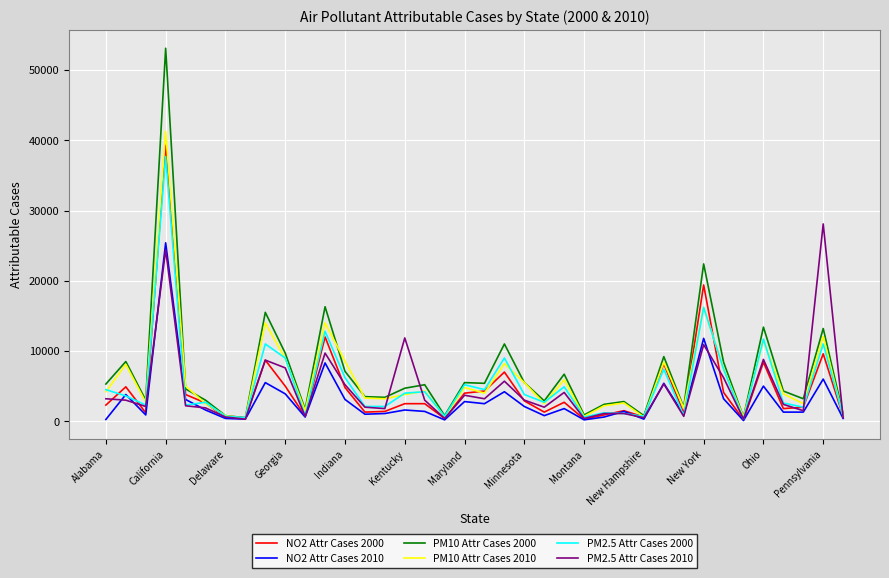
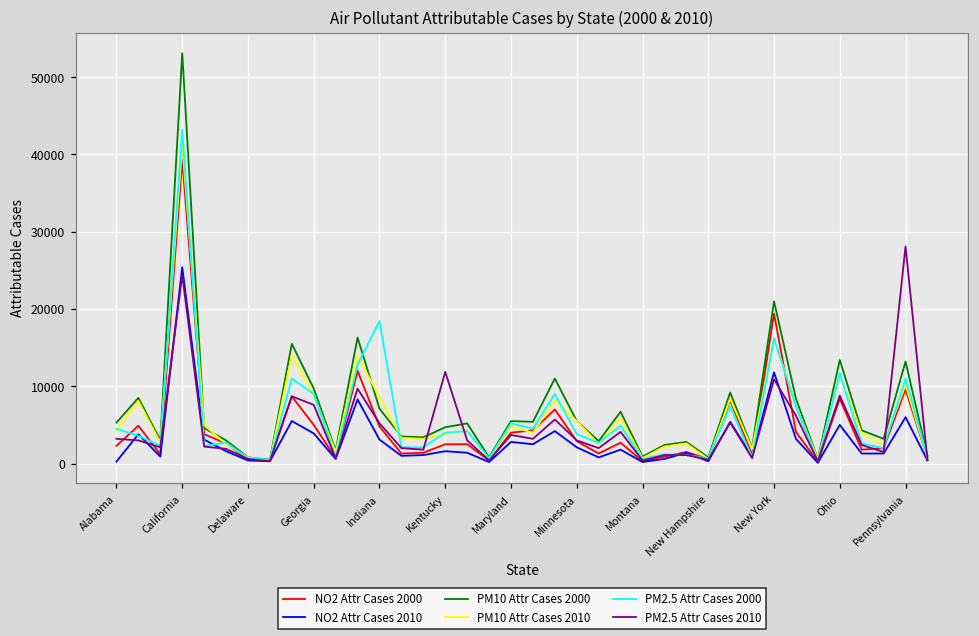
PM2.5 Attr Cases 2000, California: 38000 -> 43000
PM2.5 Attr Cases 2000, Indiana: 6000 -> 18000
PM10 Attr Cases 2000, New York: 22000 -> 21000
PM10 Attr Cases 2010, Pennsylvania: 12000 -> 10000
